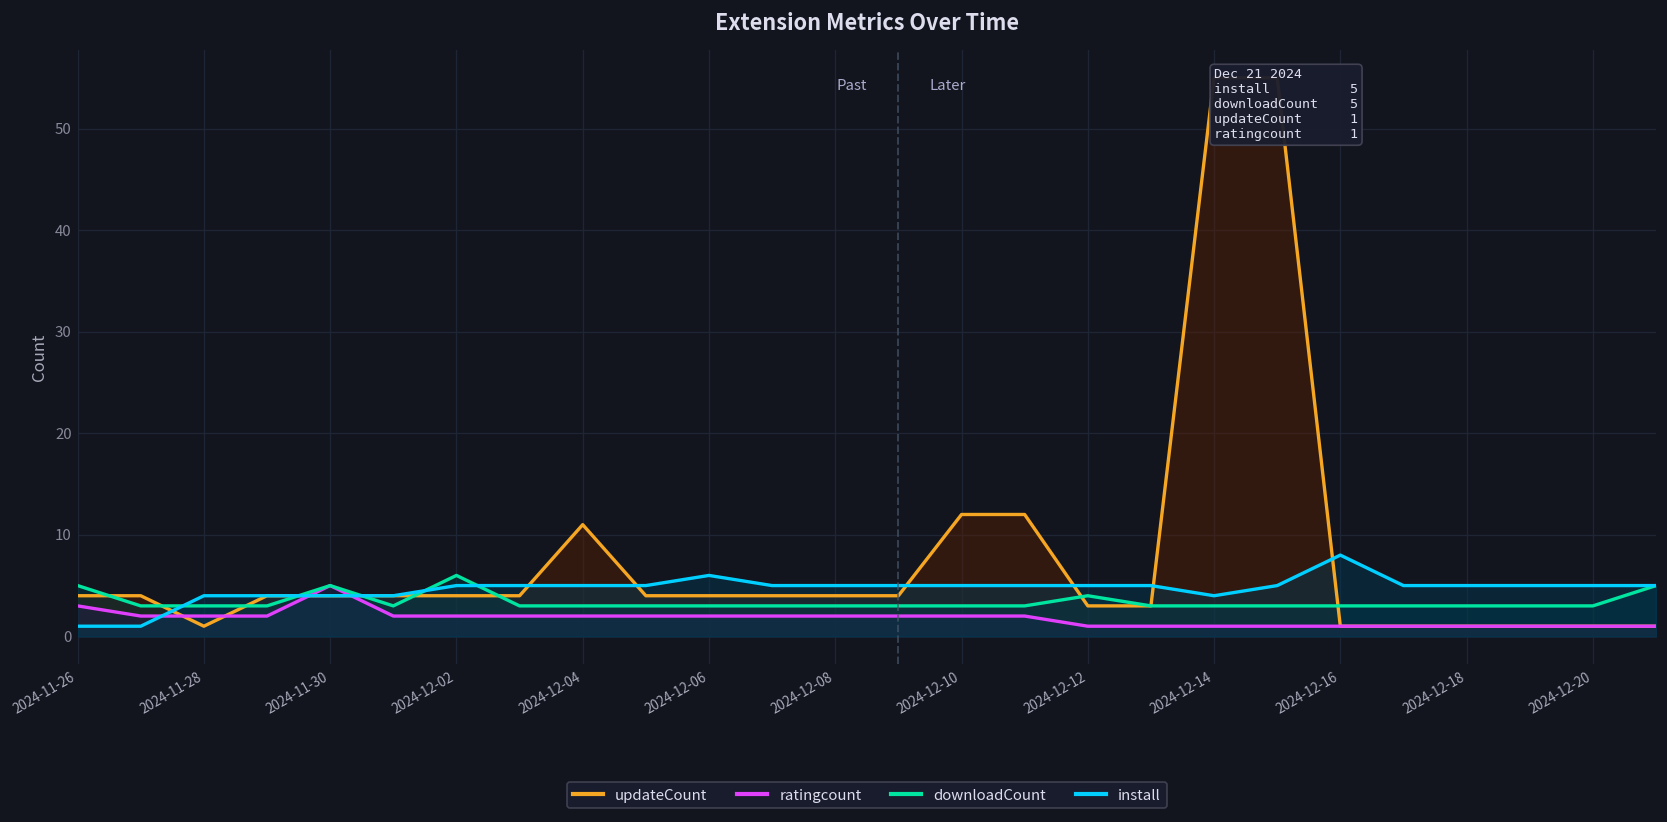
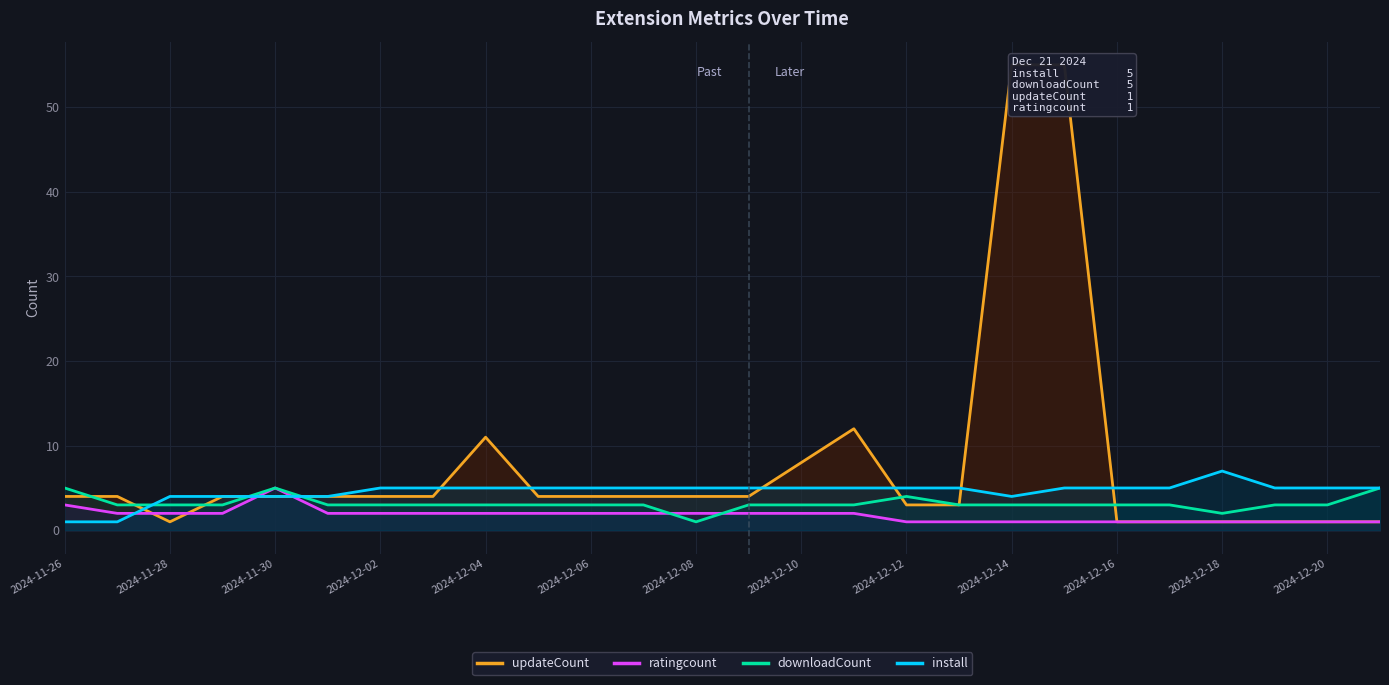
downloadCount, 2024-12-02: 6 -> 3
install, 2024-12-06: 6 -> 5
downloadCount, 2024-12-08: 3 -> 1
updateCount, 2024-12-10: 12 -> 8
install, 2024-12-16: 8 -> 5
downloadCount, 2024-12-18: 3 -> 2
install, 2024-12-18: 5 -> 7
